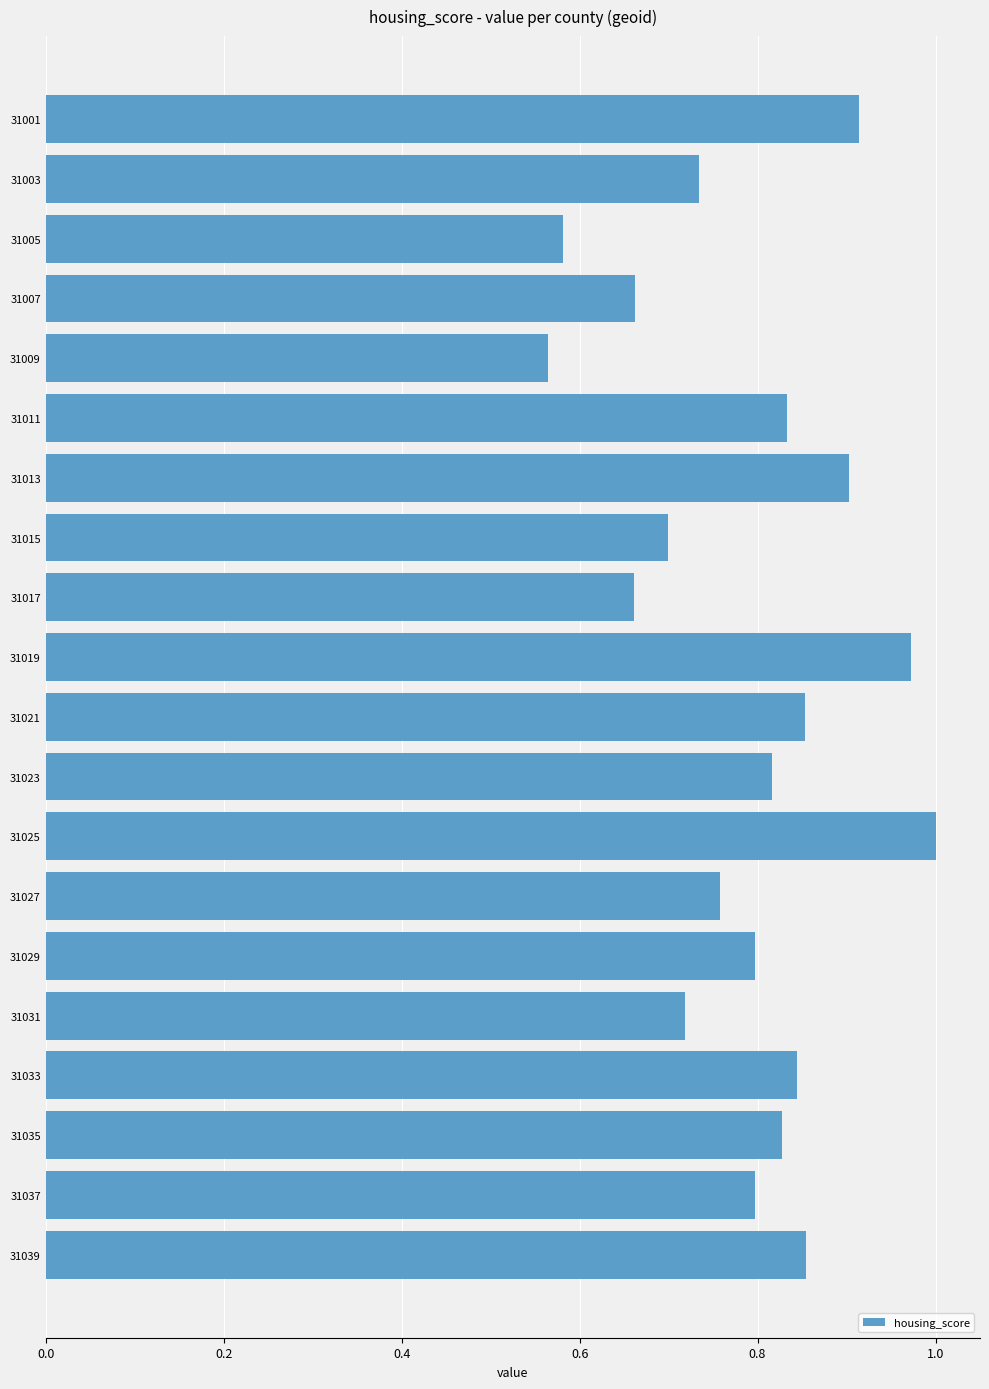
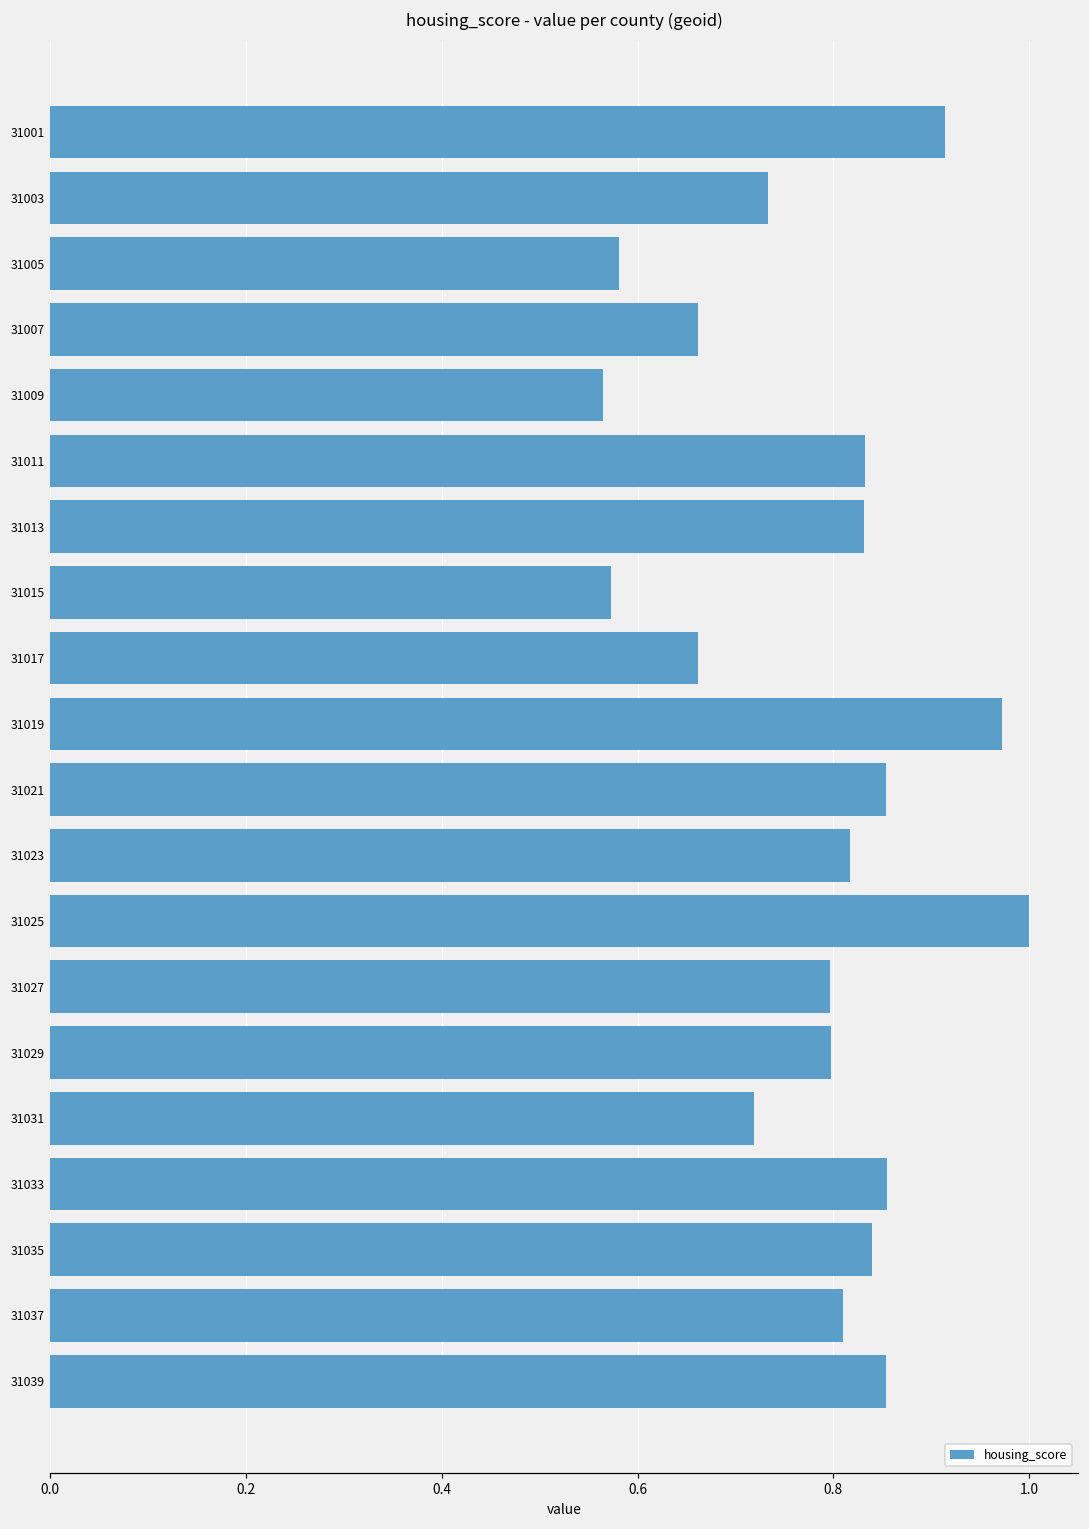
31013: 0.90 -> 0.83
31015: 0.70 -> 0.57
31027: 0.76 -> 0.80
31033: 0.84 -> 0.86
31035: 0.83 -> 0.84
31037: 0.80 -> 0.81
